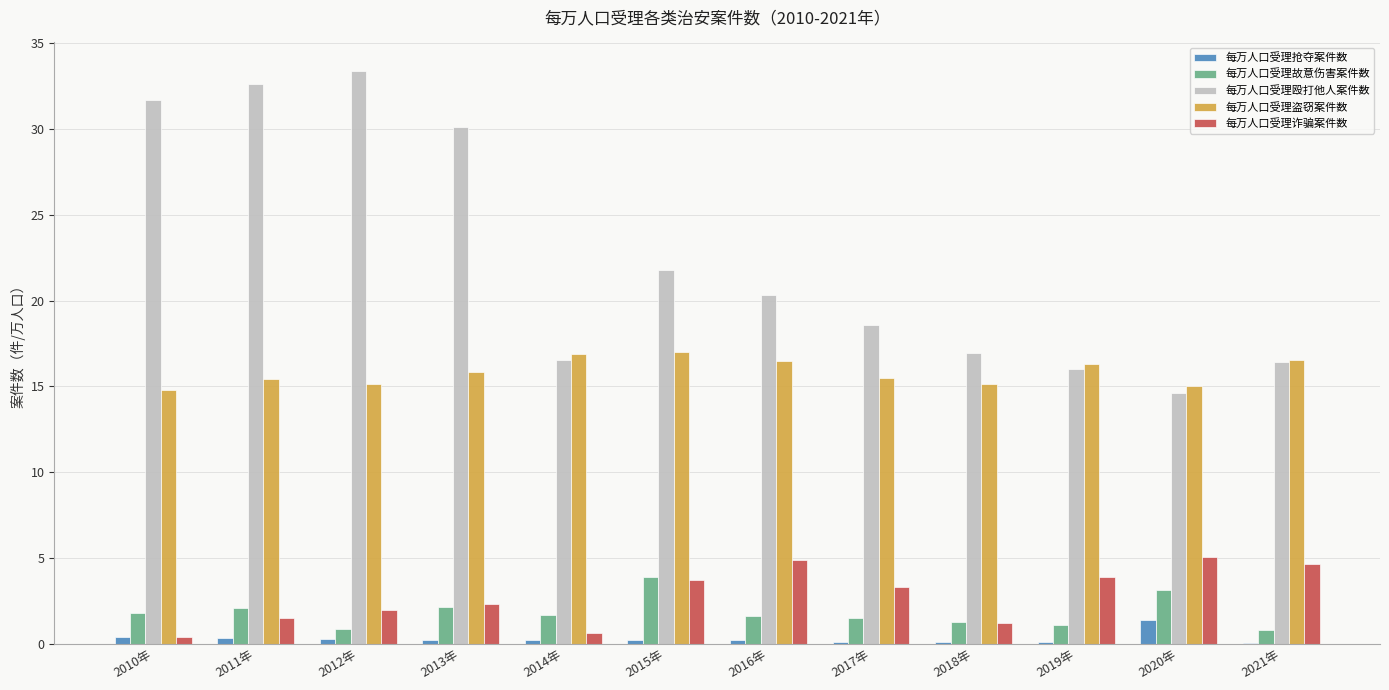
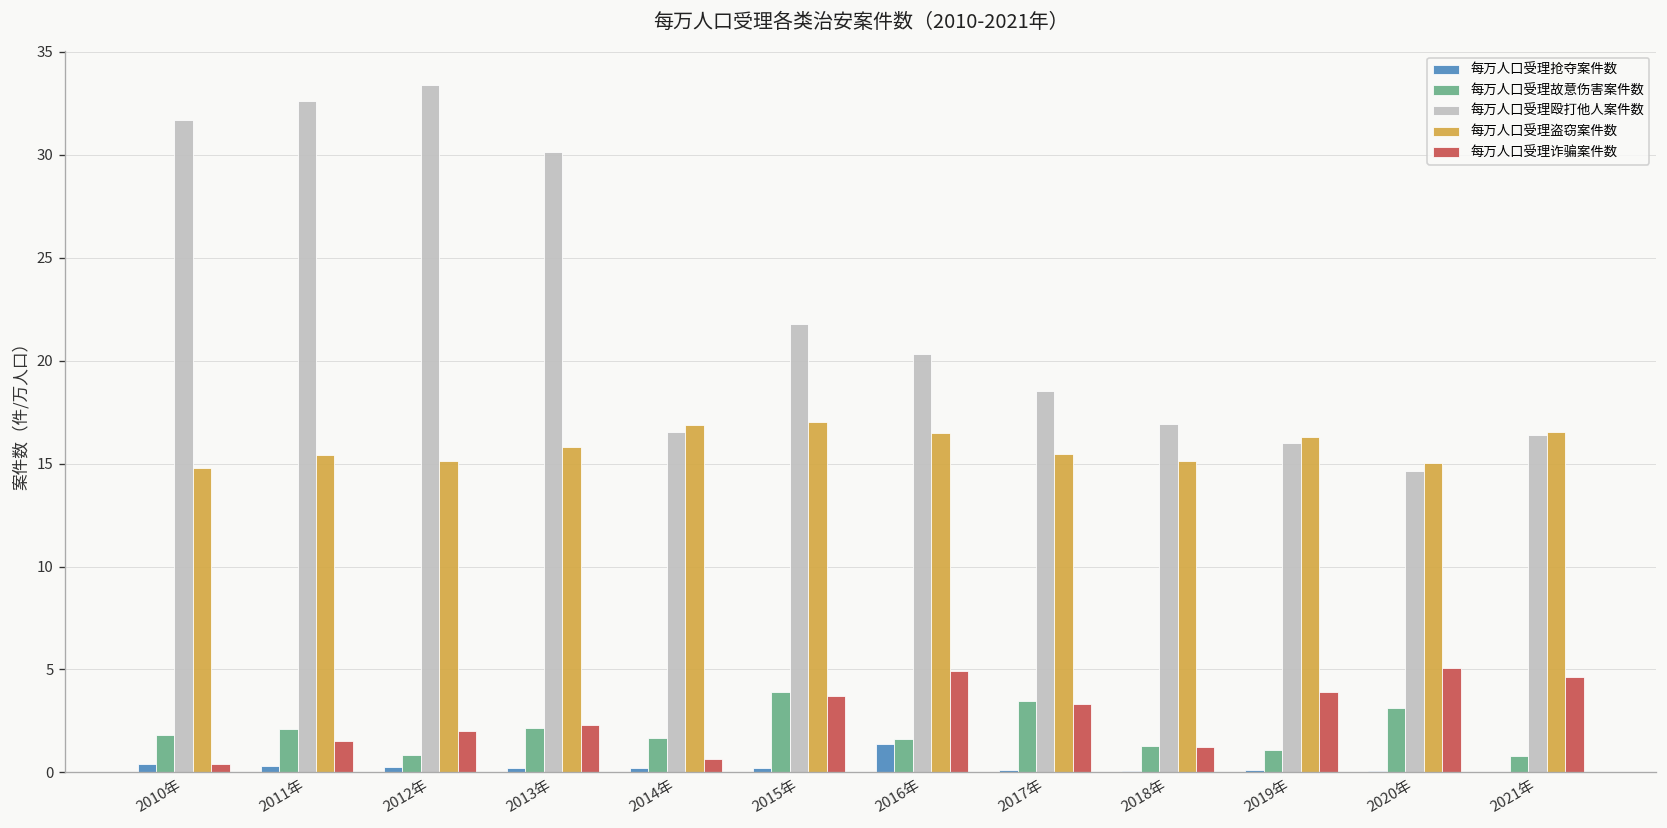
每万人口受理抢夺案件数, 2016年: 0.2 -> 1.4
每万人口受理故意伤害案件数, 2017年: 1.5 -> 3.5
每万人口受理抢夺案件数, 2020年: 1.3 -> 0.0
